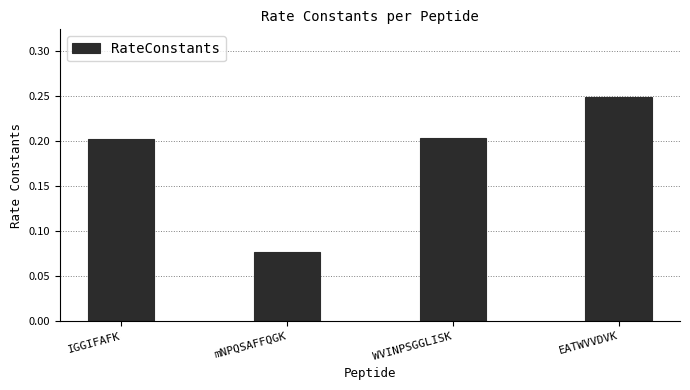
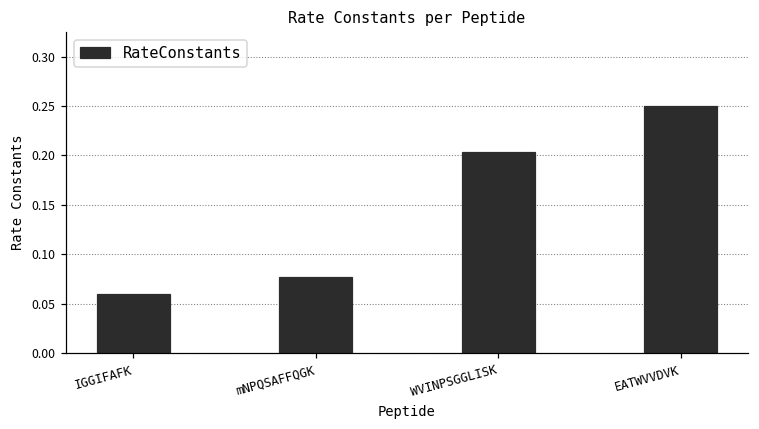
IGGIFAFK: 0.20 -> 0.06
